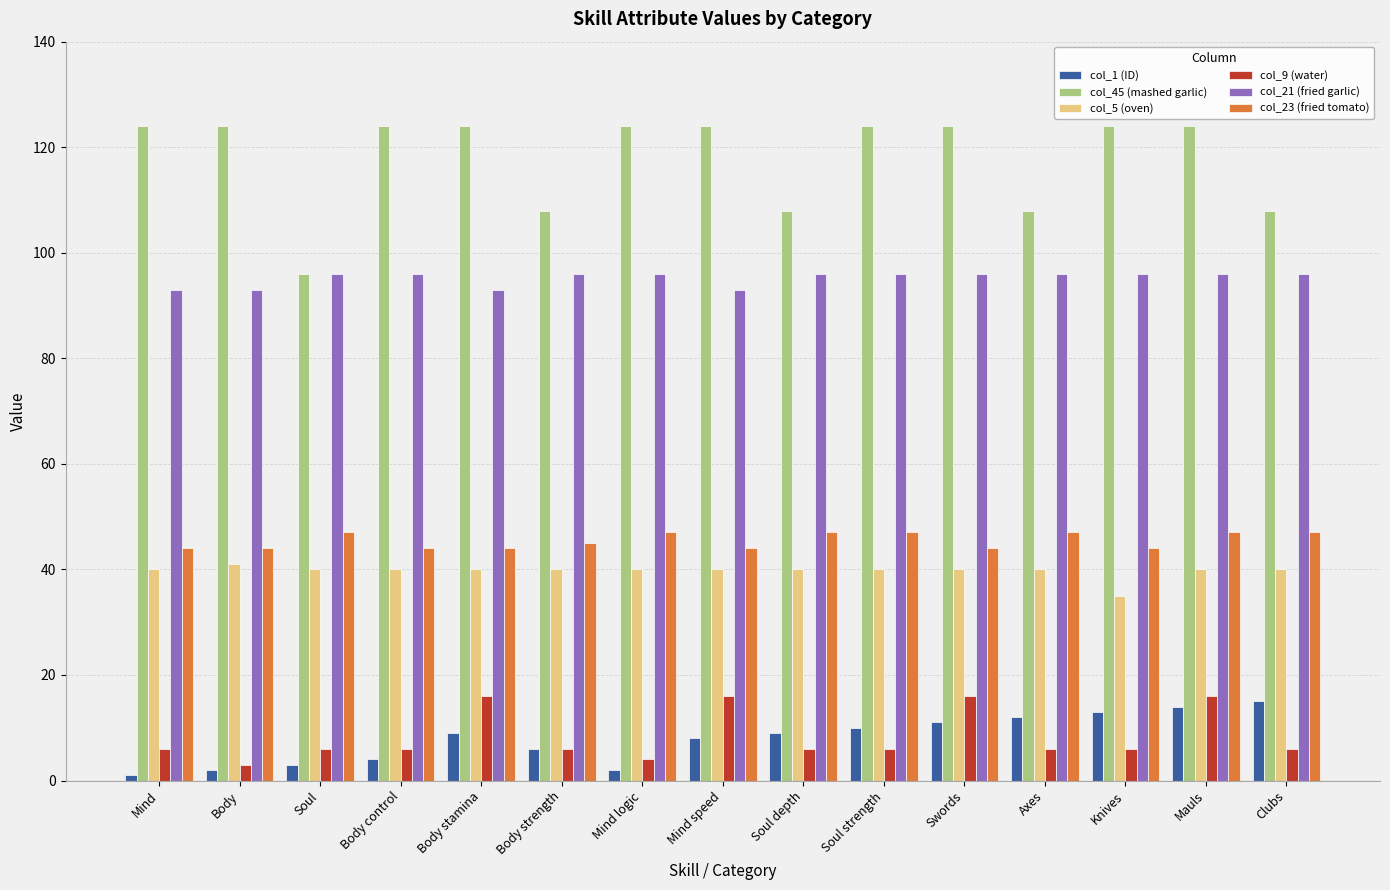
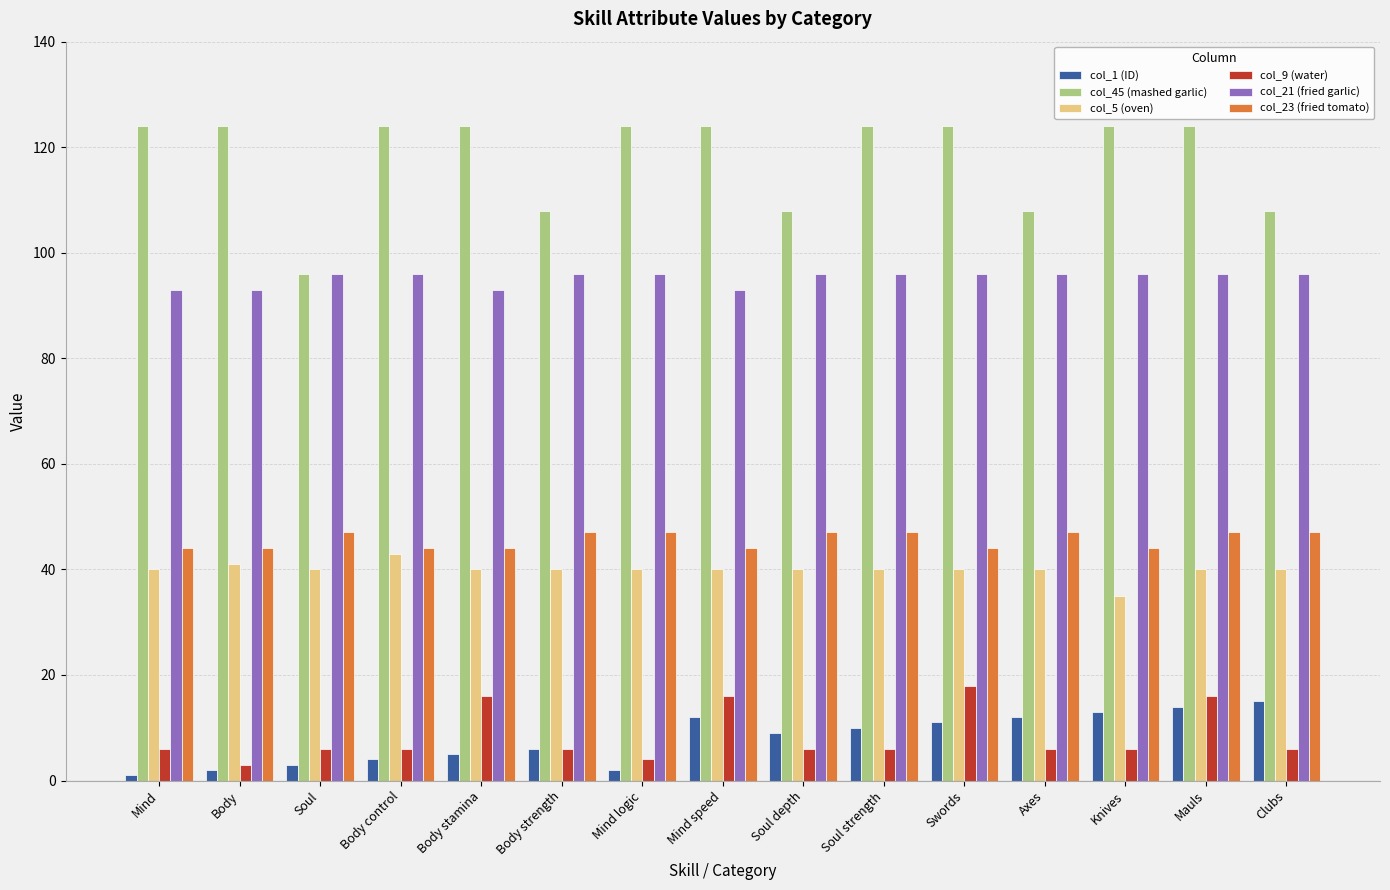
col_5 (oven), Body control: 40 -> 43
col_1 (ID), Body stamina: 9 -> 5
col_23 (fried tomato), Body strength: 45 -> 47
col_1 (ID), Mind speed: 8 -> 12
col_9 (water), Swords: 16 -> 18
